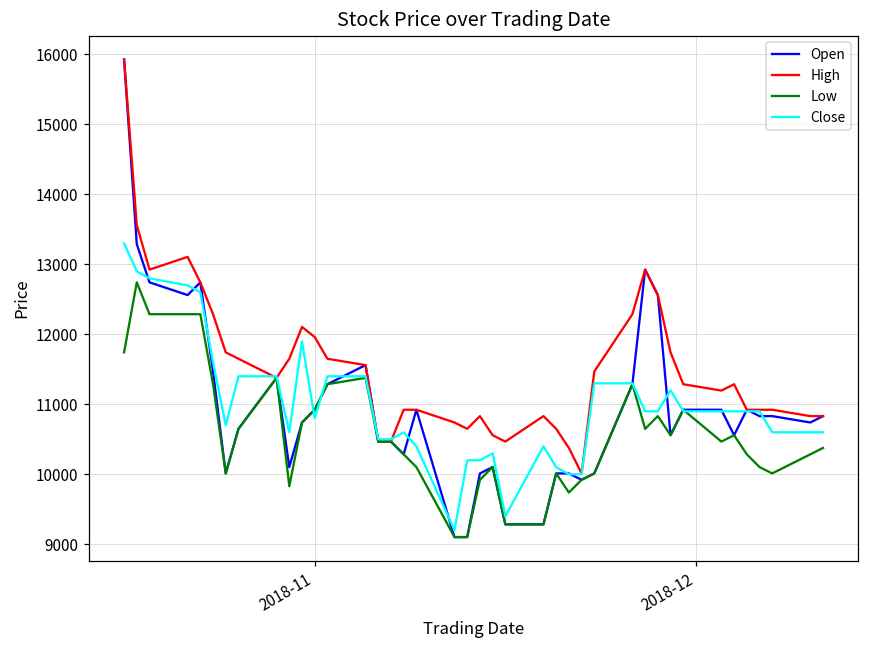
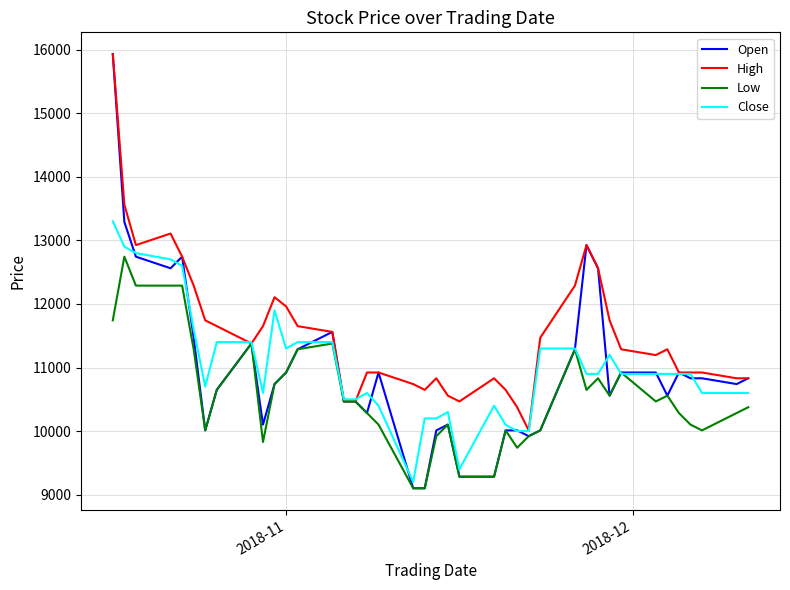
Close, 2018-11: 10800 -> 11300
